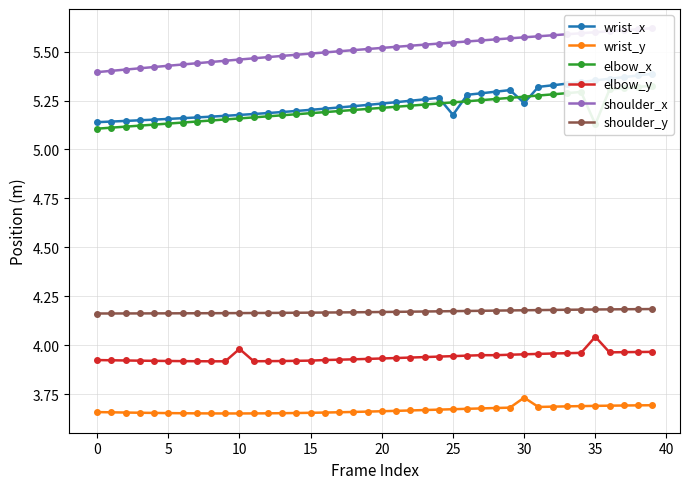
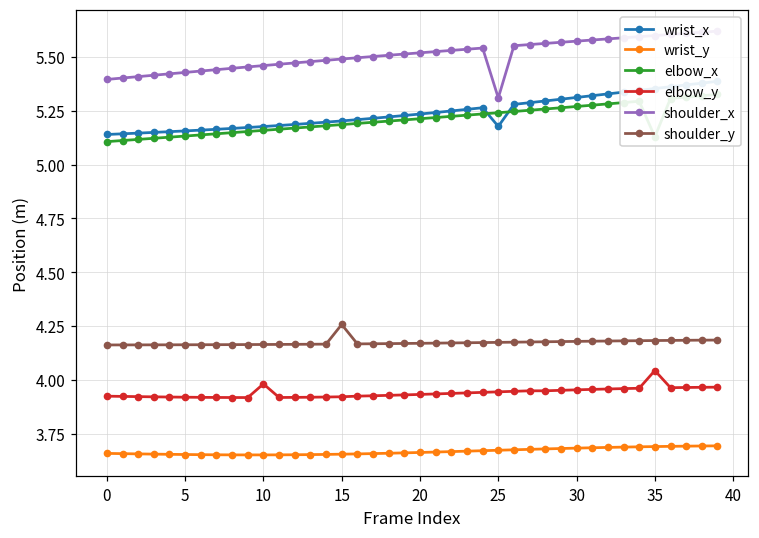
shoulder_y, 15: 4.17 -> 4.26
shoulder_x, 25: 5.55 -> 5.31
wrist_x, 30: 5.24 -> 5.31
wrist_y, 30: 3.73 -> 3.68
